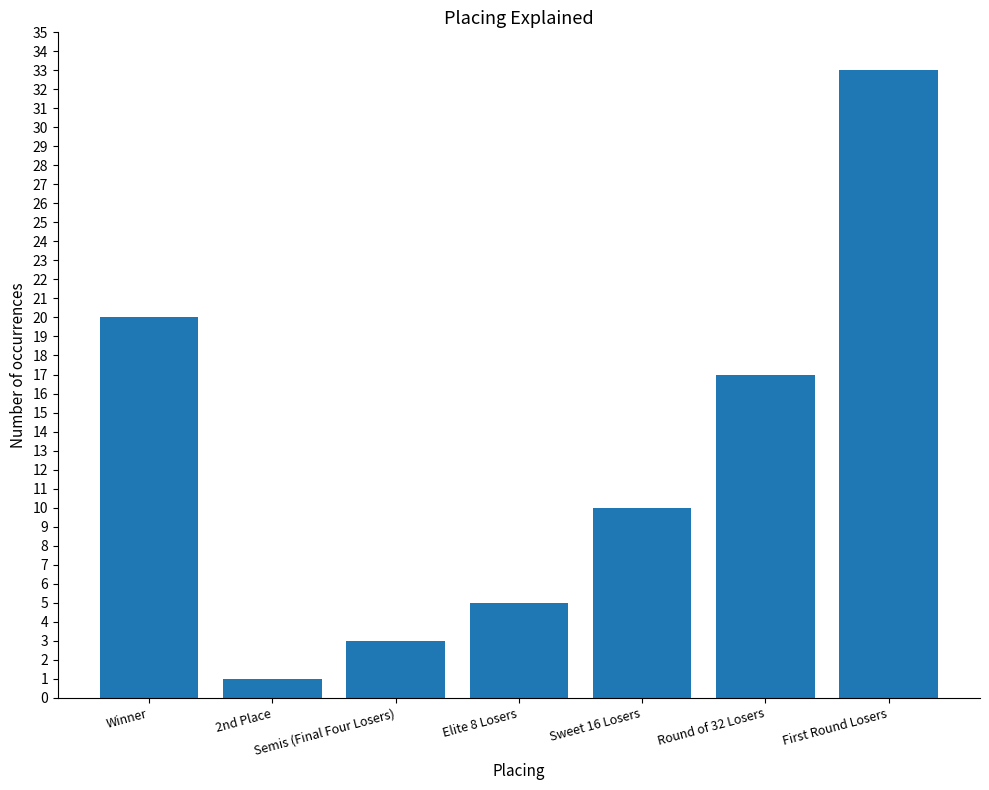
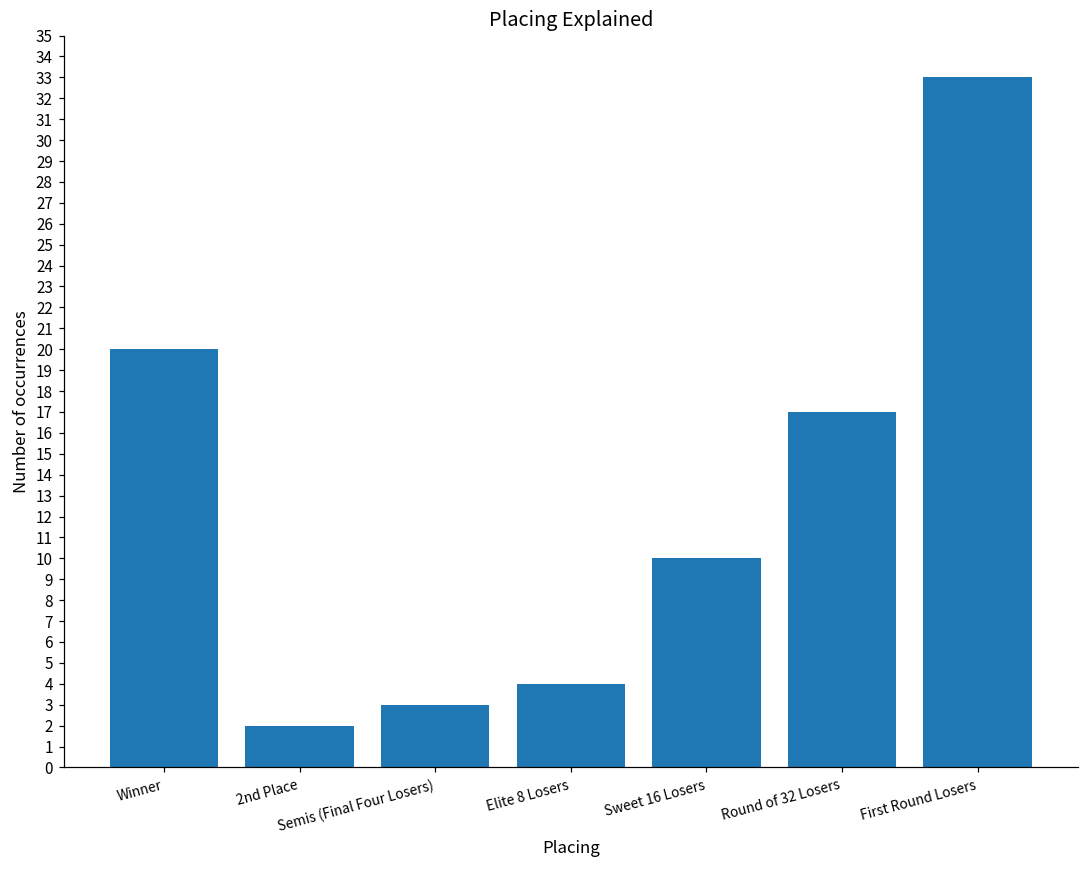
2nd Place: 1 -> 2
Elite 8 Losers: 5 -> 4
